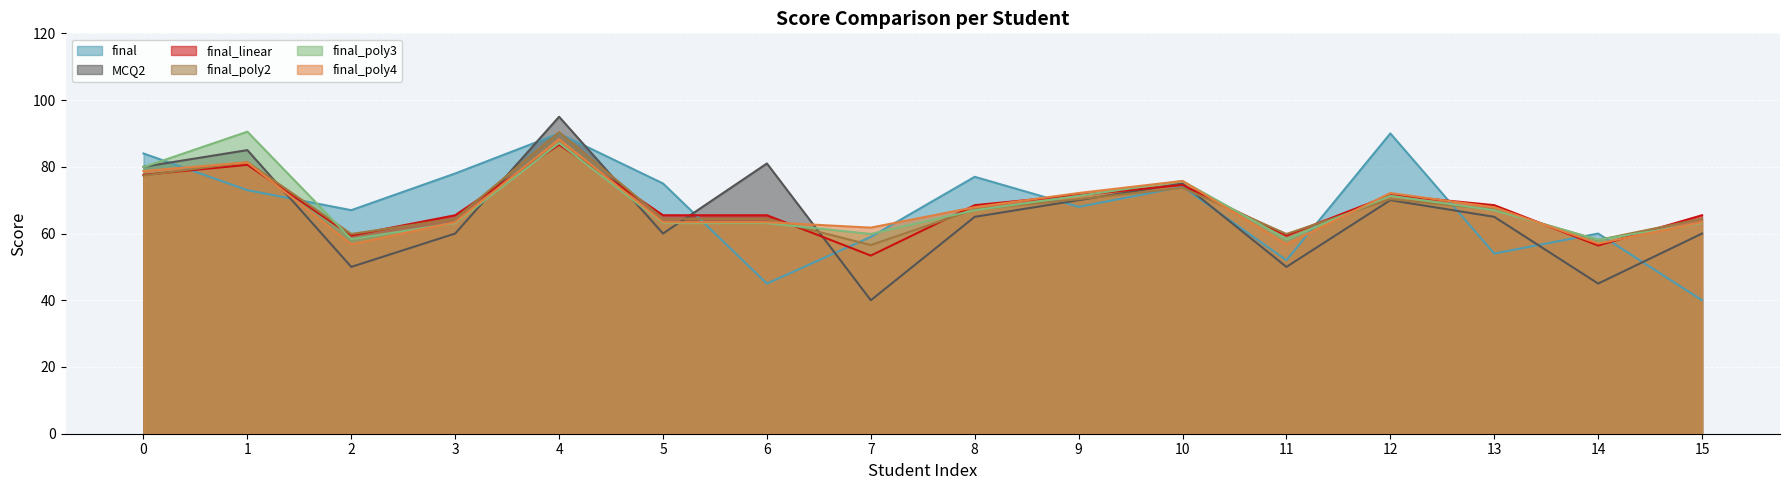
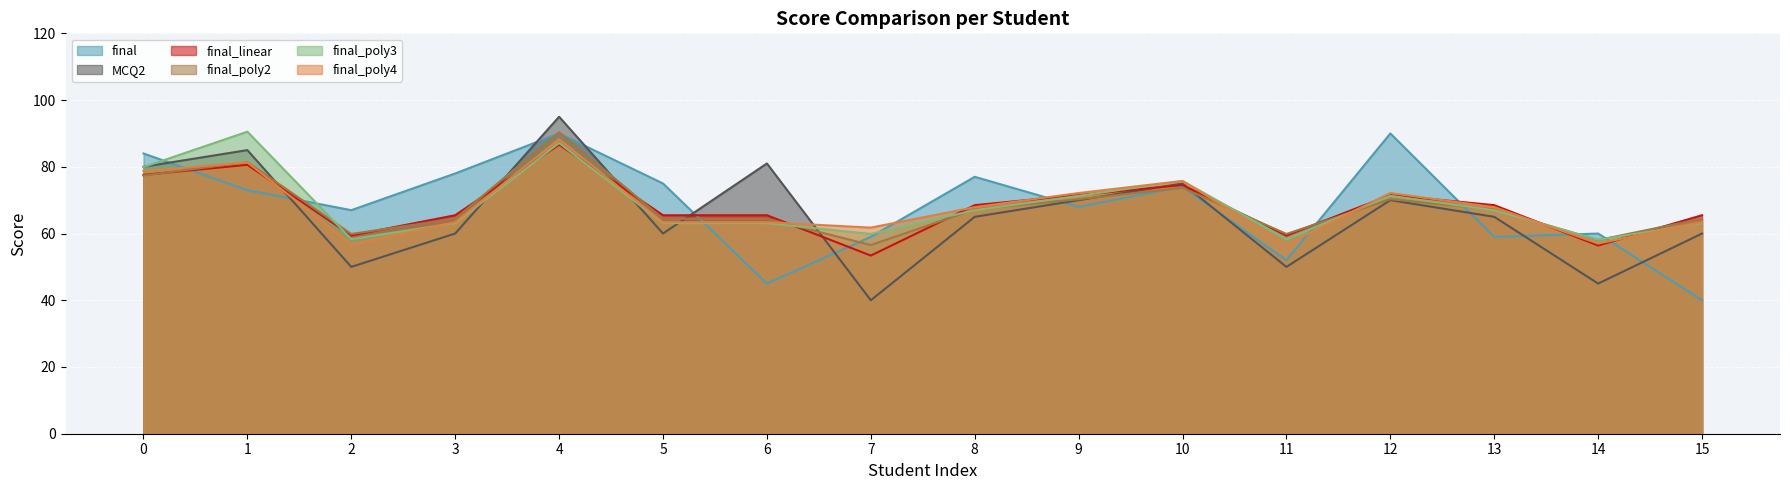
final, 13: 54 -> 59
